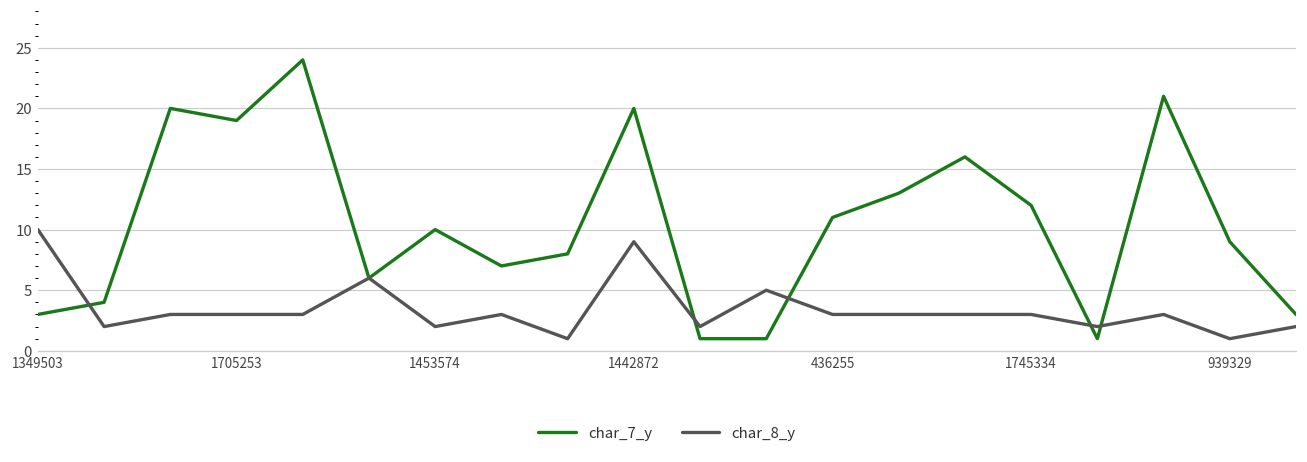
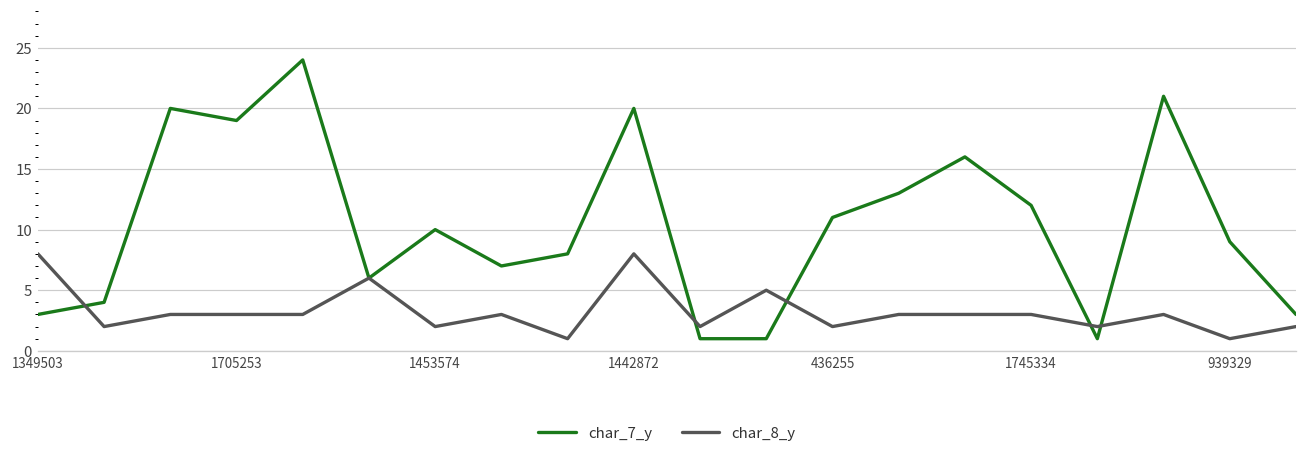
char_8_y, 1349503: 10 -> 8
char_8_y, 1442872: 9 -> 8
char_8_y, 436255: 3 -> 2
